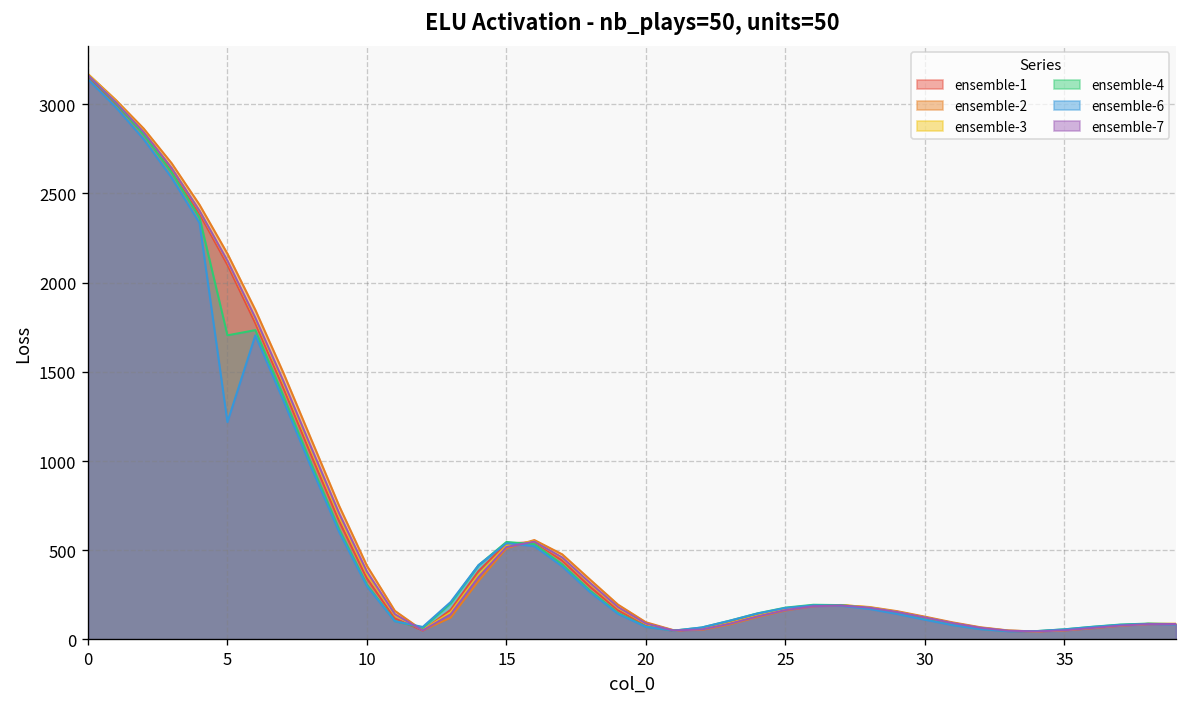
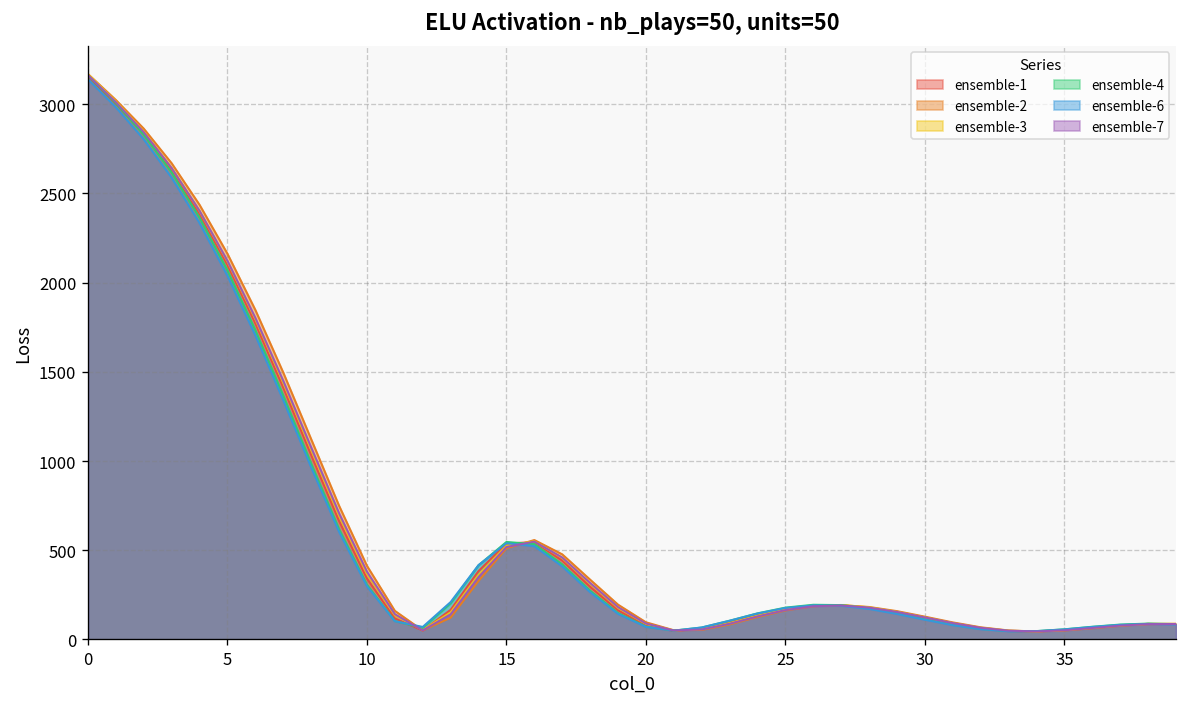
ensemble-4, 5: 1700 -> 2070
ensemble-6, 5: 1220 -> 2040
